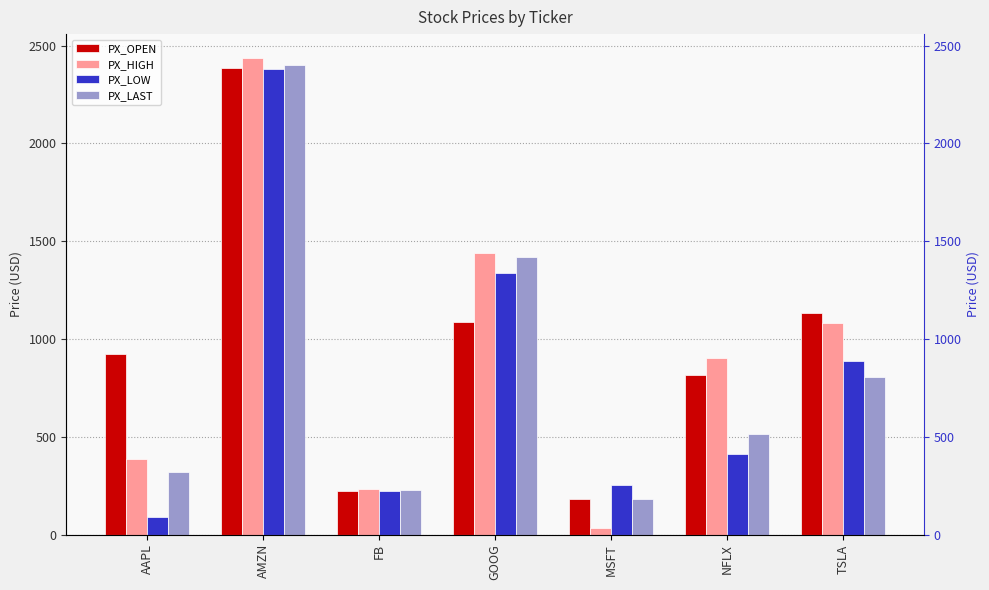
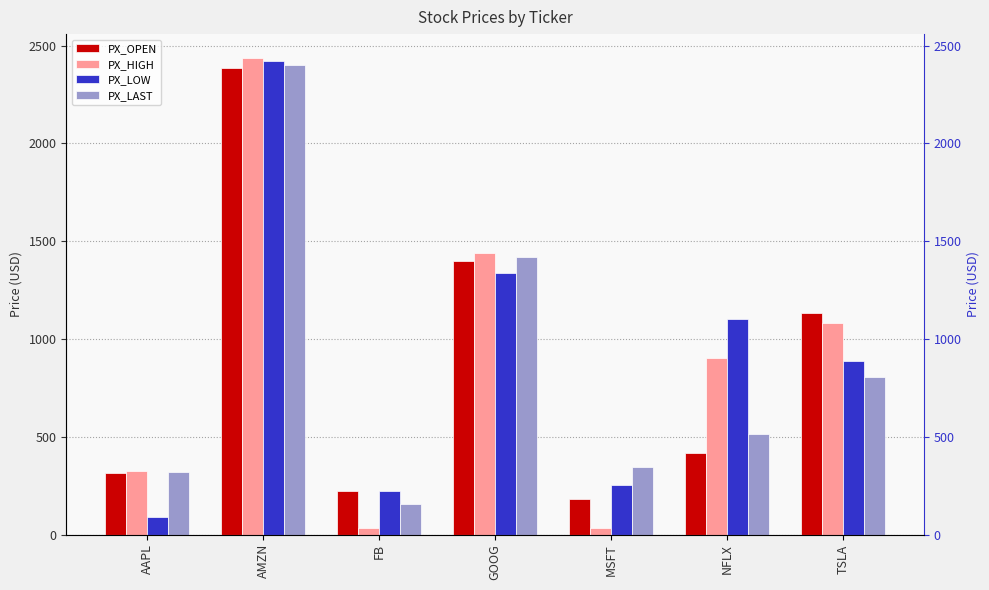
PX_OPEN, AAPL: 920 -> 320
PX_HIGH, AAPL: 380 -> 320
PX_LOW, AMZN: 2380 -> 2420
PX_HIGH, FB: 230 -> 40
PX_LAST, FB: 230 -> 160
PX_OPEN, GOOG: 1080 -> 1400
PX_LAST, MSFT: 180 -> 350
PX_OPEN, NFLX: 810 -> 420
PX_LOW, NFLX: 410 -> 1100
